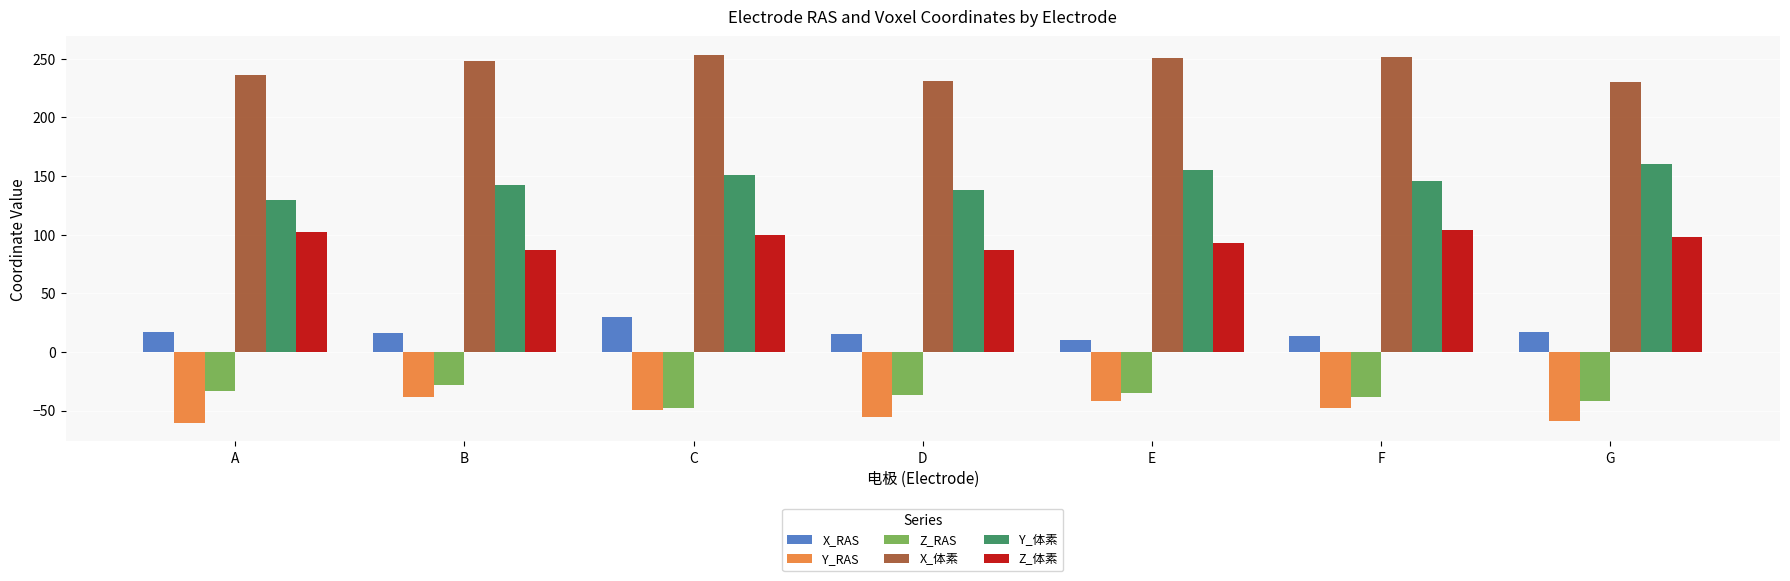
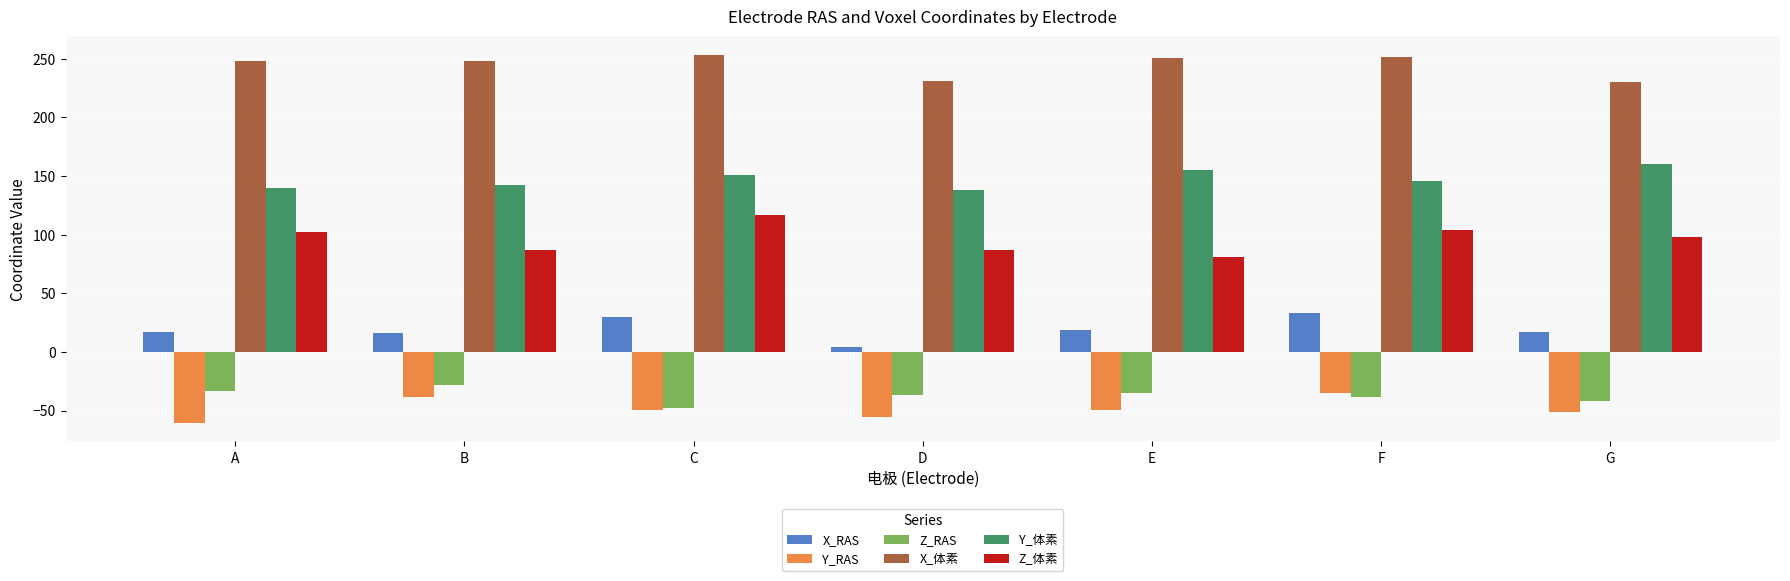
X_体素, A: 236 -> 248
Y_体素, A: 129 -> 139
Z_体素, C: 100 -> 117
X_RAS, D: 15 -> 4
X_RAS, E: 11 -> 19
Y_RAS, E: -42 -> -49
Z_体素, E: 93 -> 81
X_RAS, F: 14 -> 33
Y_RAS, F: -48 -> -35
Y_RAS, G: -59 -> -51
